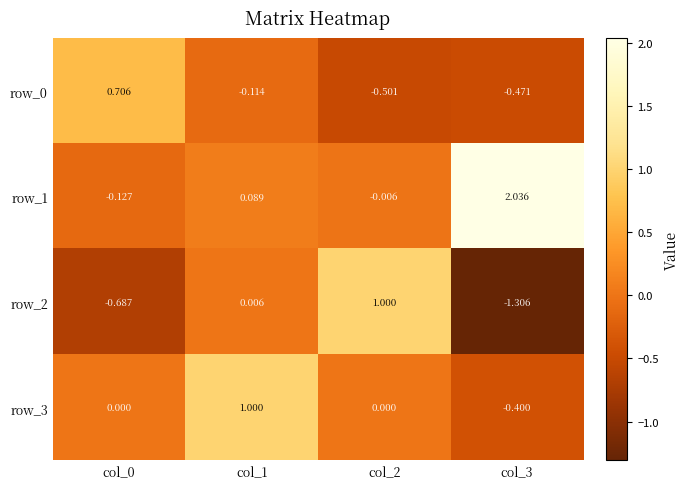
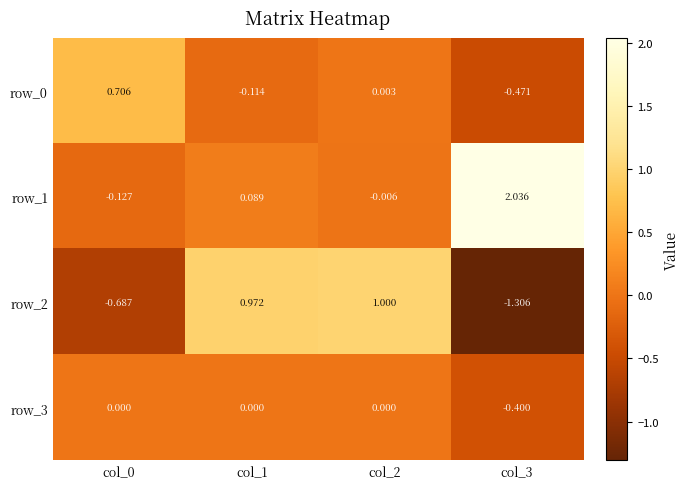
row_0, col_2: -0.501 -> 0.003
row_2, col_1: 0.006 -> 0.972
row_3, col_1: 1.000 -> 0.000
